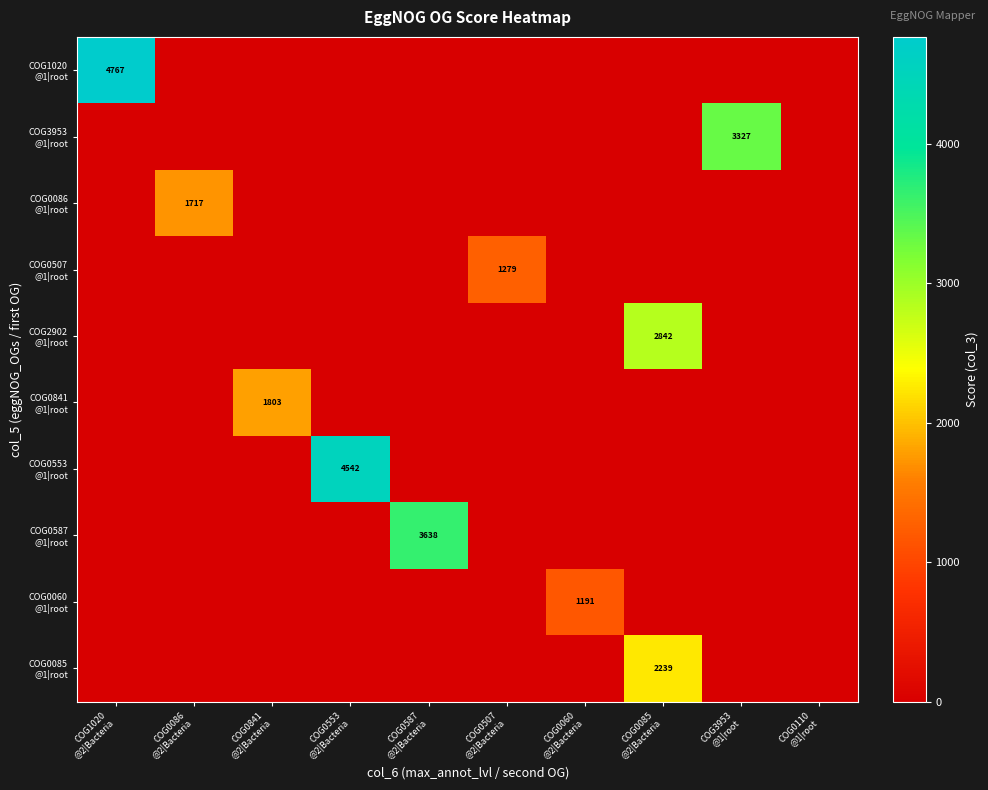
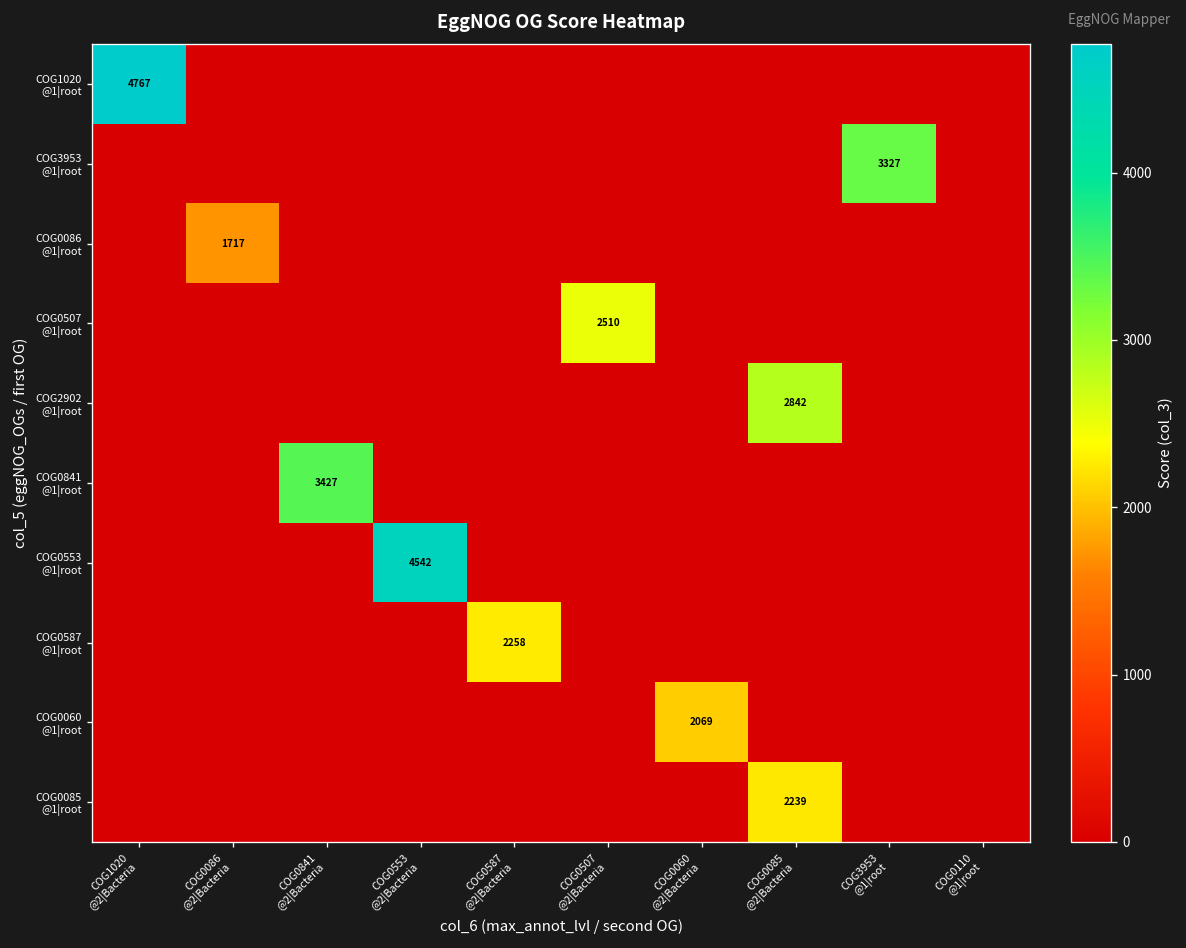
COG0507 @1|root, COG0507 @2|Bacteria: 1279 -> 2510
COG0841 @1|root, COG0841 @2|Bacteria: 1803 -> 3427
COG0587 @1|root, COG0587 @2|Bacteria: 3638 -> 2258
COG0060 @1|root, COG0060 @2|Bacteria: 1191 -> 2069
